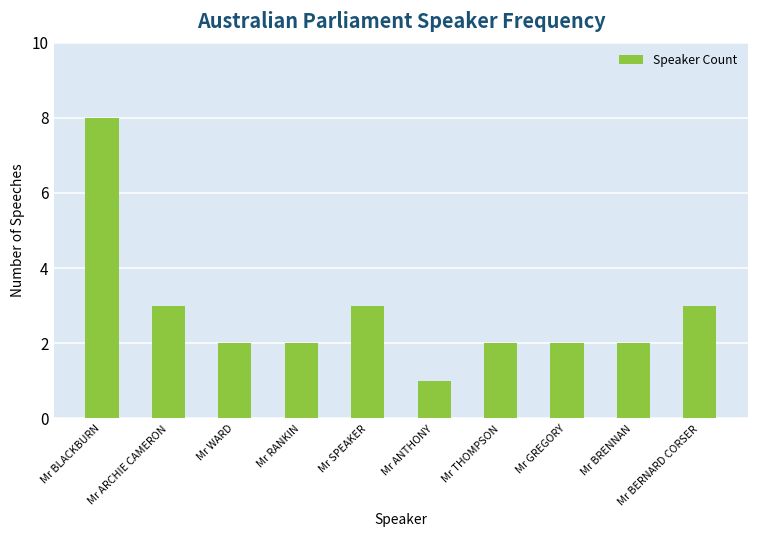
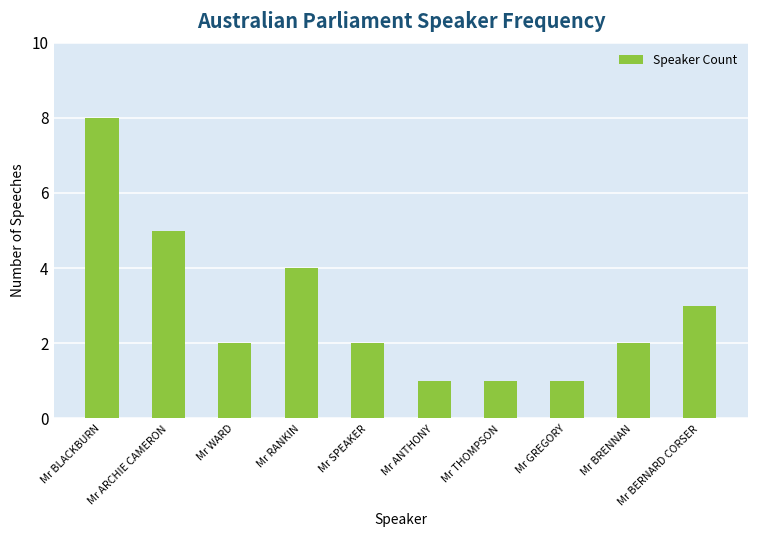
Mr ARCHIE CAMERON: 3 -> 5
Mr RANKIN: 2 -> 4
Mr SPEAKER: 3 -> 2
Mr THOMPSON: 2 -> 1
Mr GREGORY: 2 -> 1
